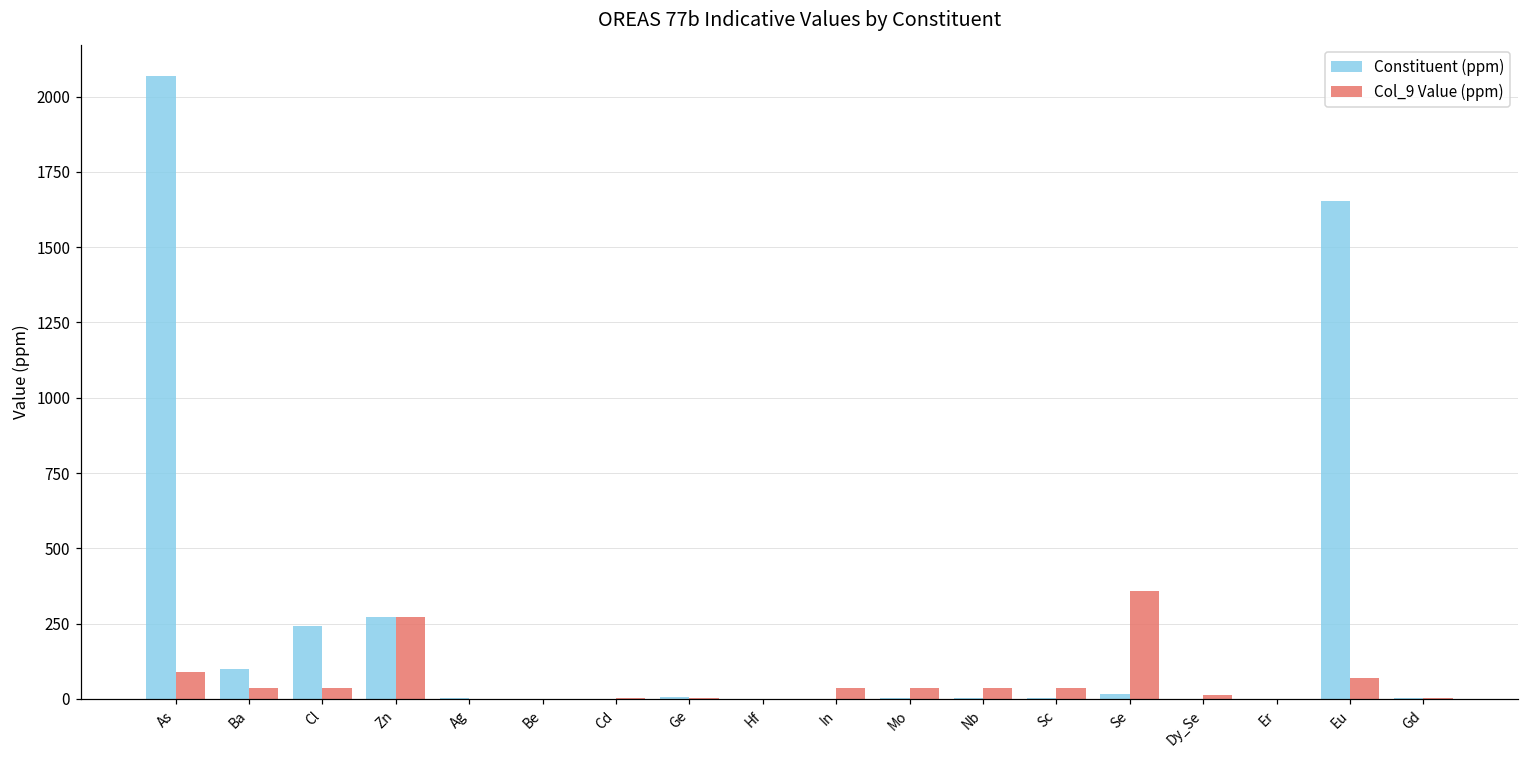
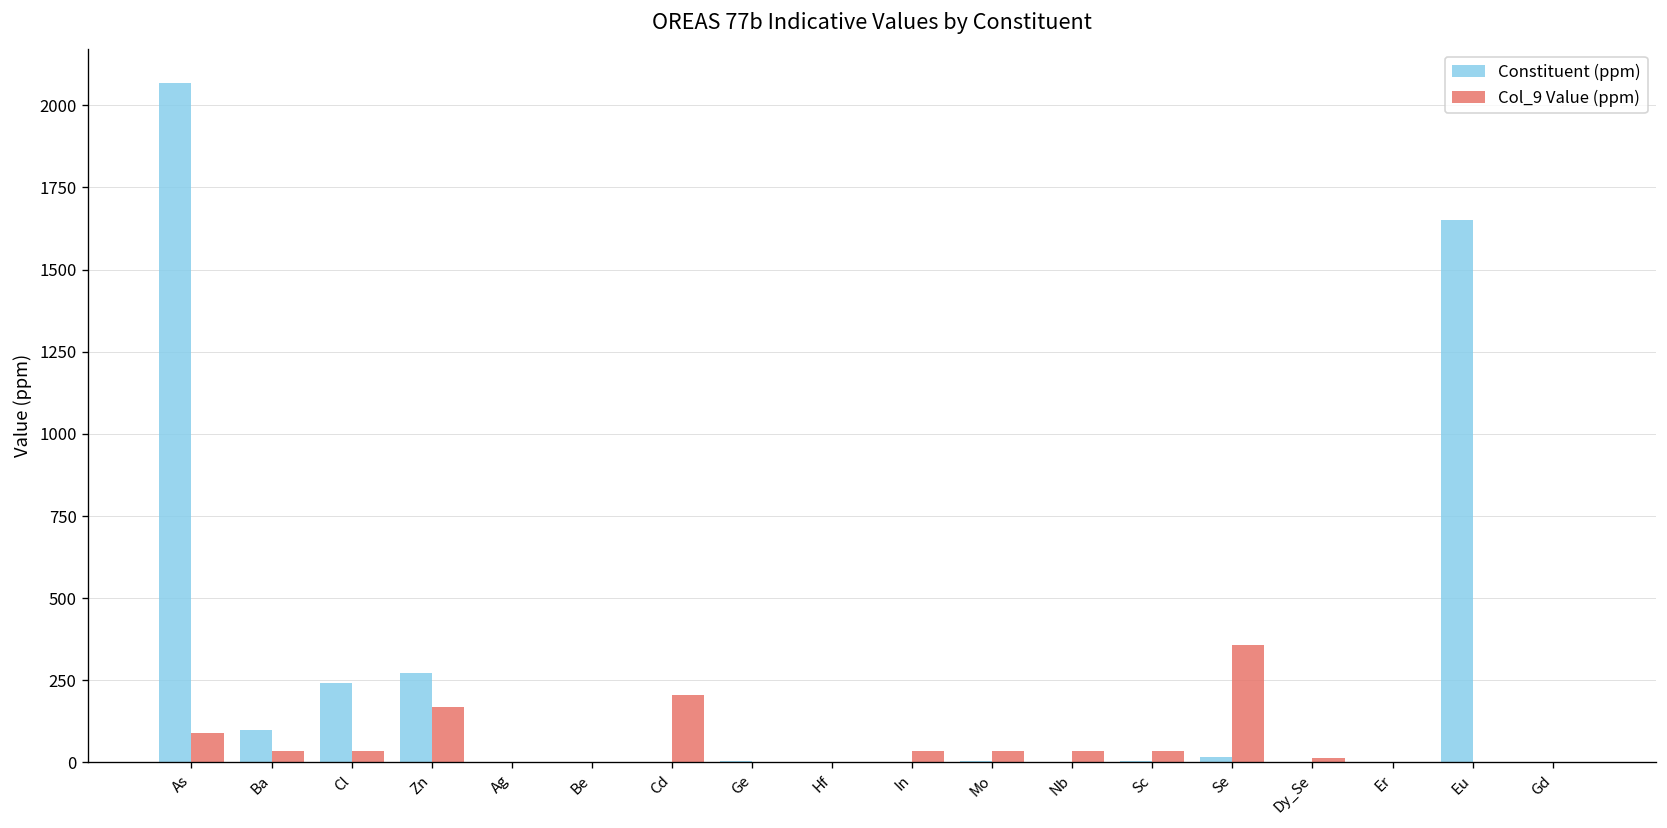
Col_9 Value (ppm), Zn: 270 -> 170
Col_9 Value (ppm), Cd: 0 -> 210
Col_9 Value (ppm), Eu: 70 -> 0
